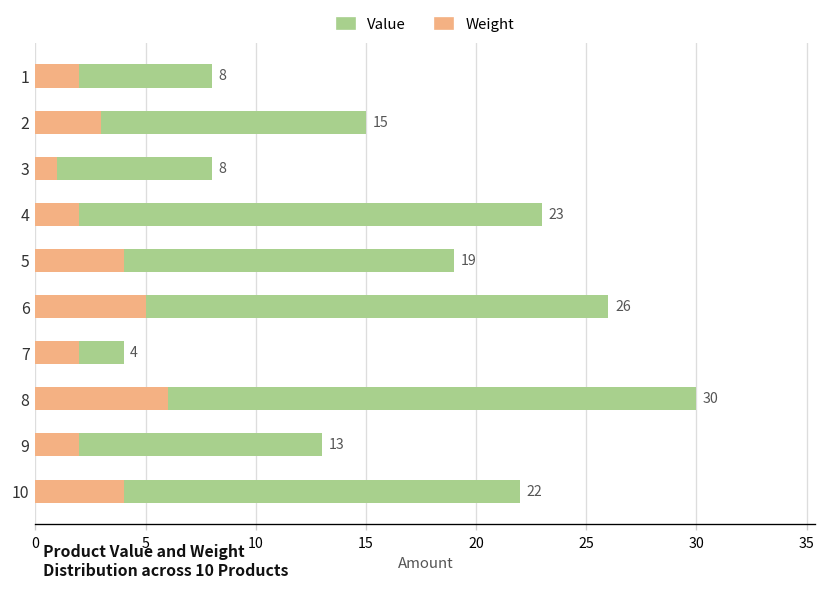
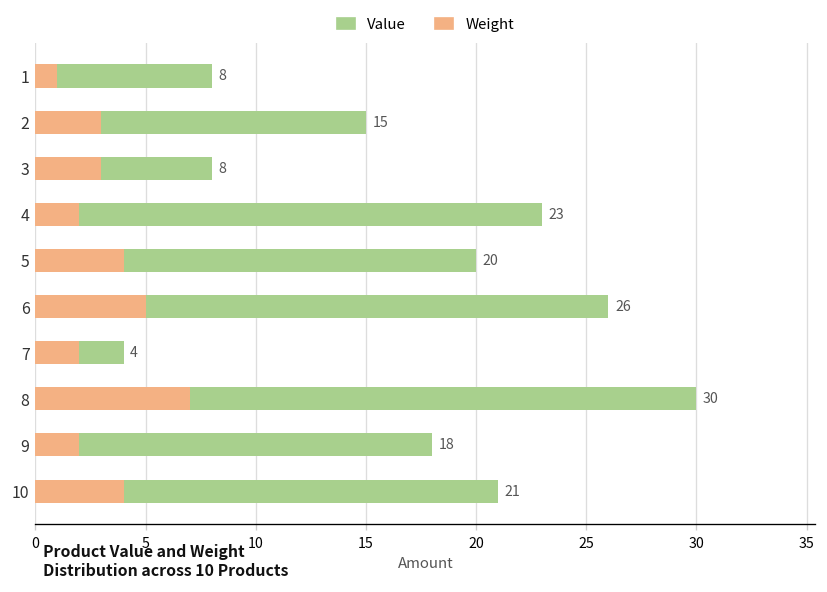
Weight, 1: 2 -> 1
Weight, 3: 1 -> 3
Value, 5: 19 -> 20
Weight, 8: 6 -> 7
Value, 9: 13 -> 18
Value, 10: 22 -> 21
